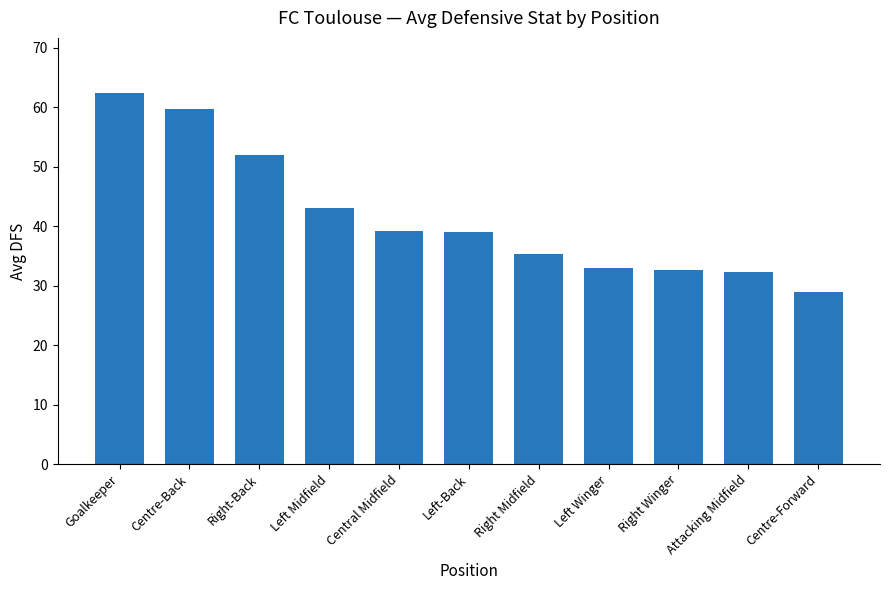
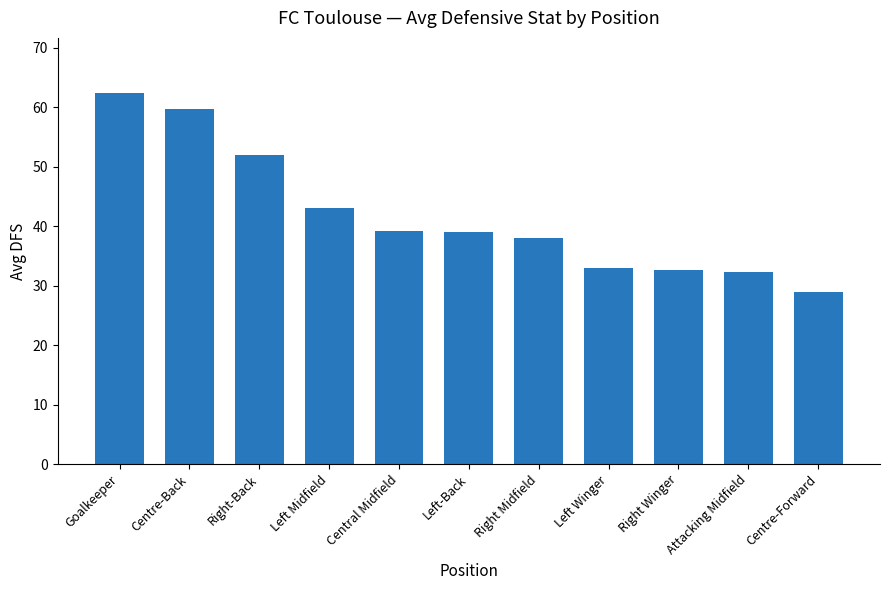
Right Midfield: 35 -> 38
